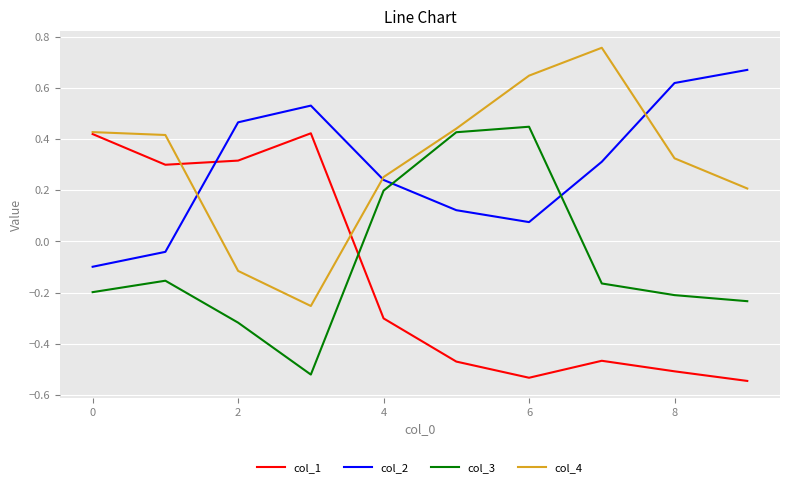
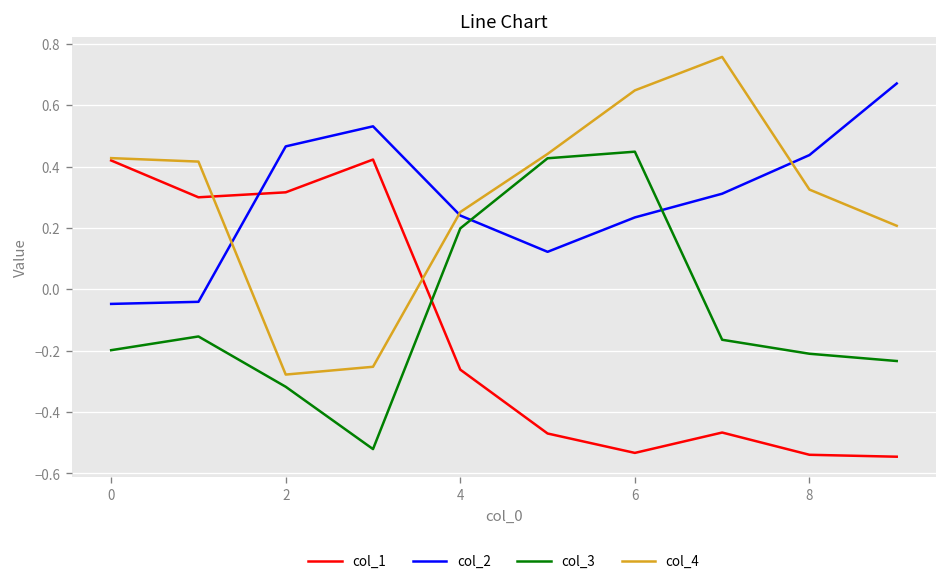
col_2, 0: -0.10 -> -0.05
col_4, 2: -0.12 -> -0.28
col_1, 4: -0.30 -> -0.26
col_2, 6: 0.08 -> 0.23
col_1, 8: -0.51 -> -0.54
col_2, 8: 0.62 -> 0.44
